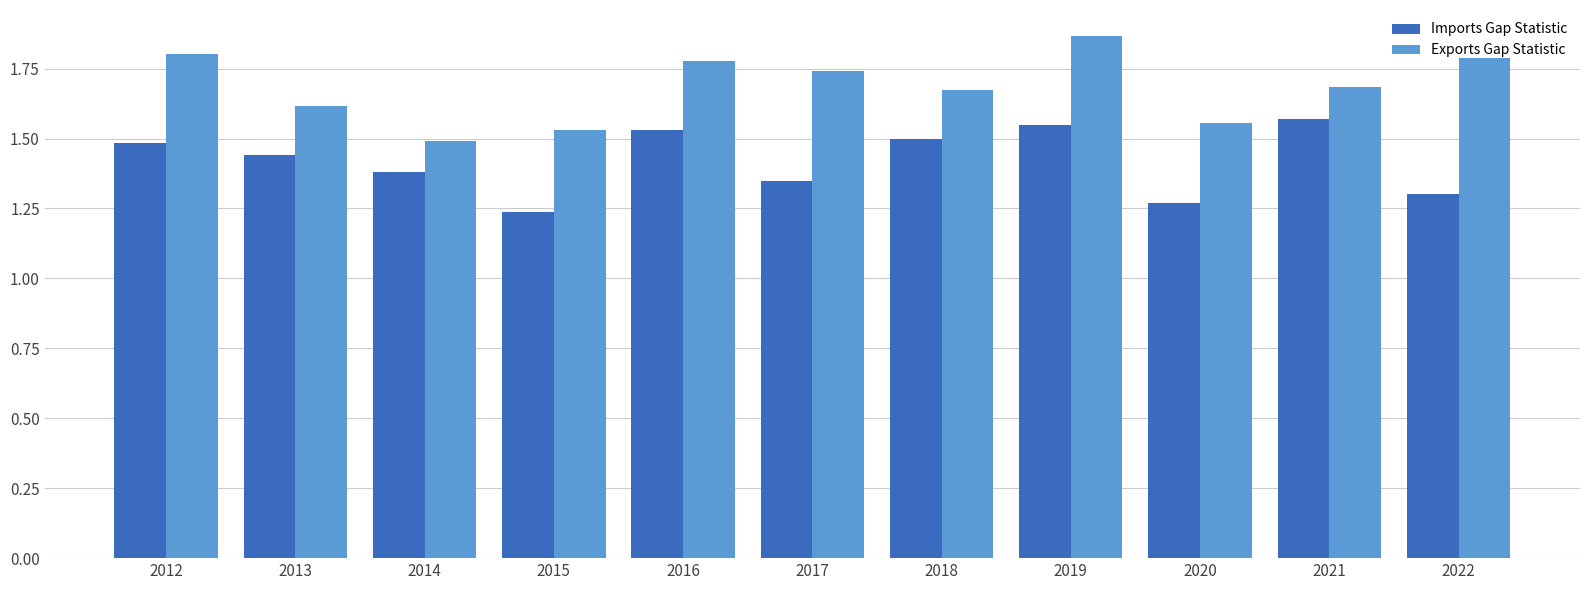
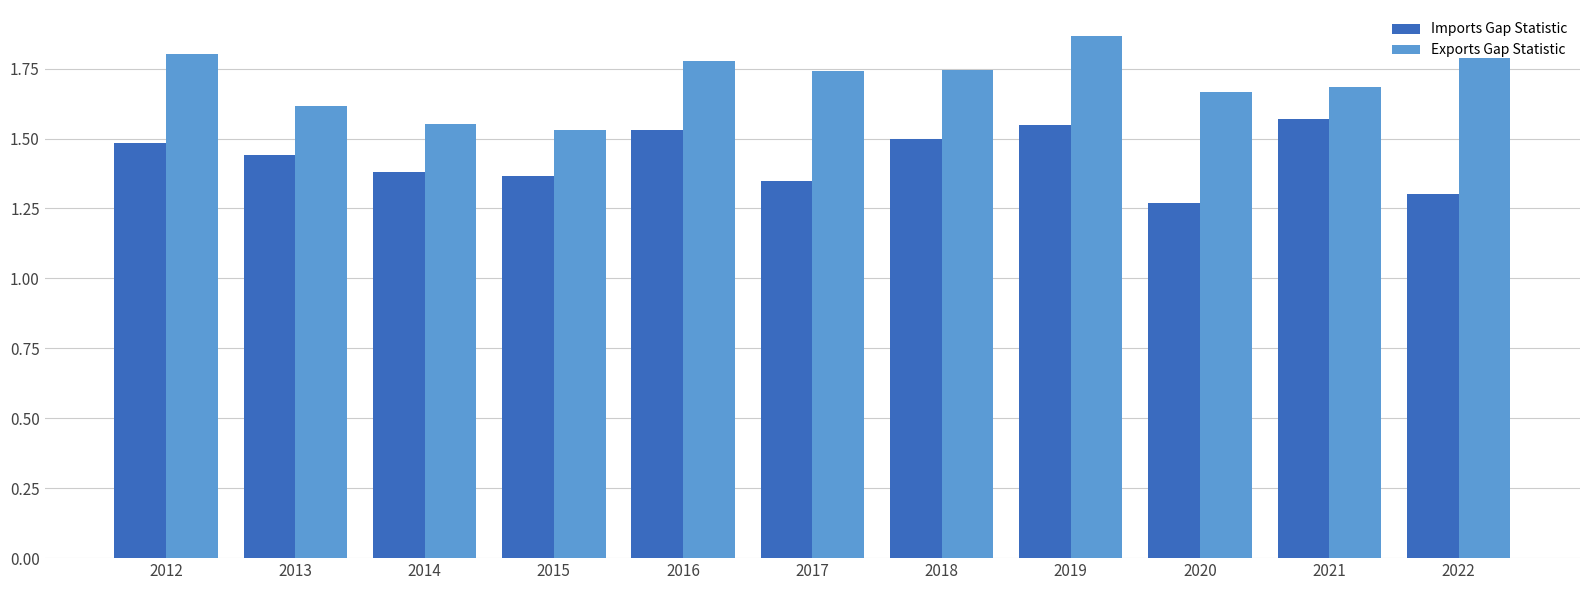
Exports Gap Statistic, 2014: 1.49 -> 1.55
Imports Gap Statistic, 2015: 1.24 -> 1.37
Exports Gap Statistic, 2018: 1.67 -> 1.75
Exports Gap Statistic, 2020: 1.55 -> 1.66
